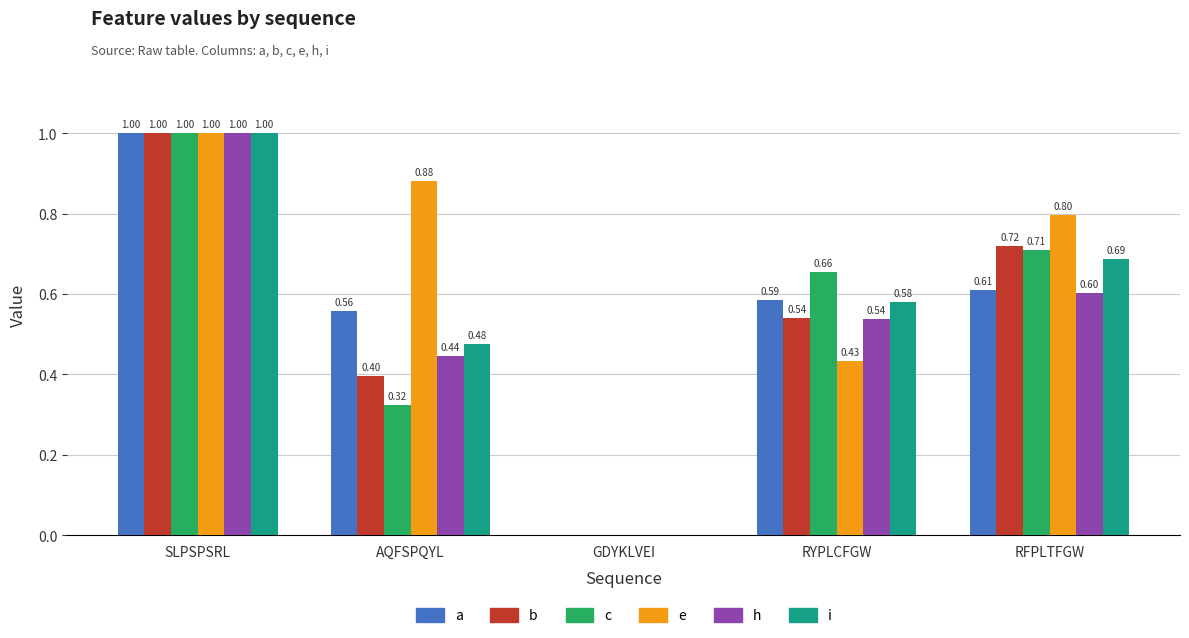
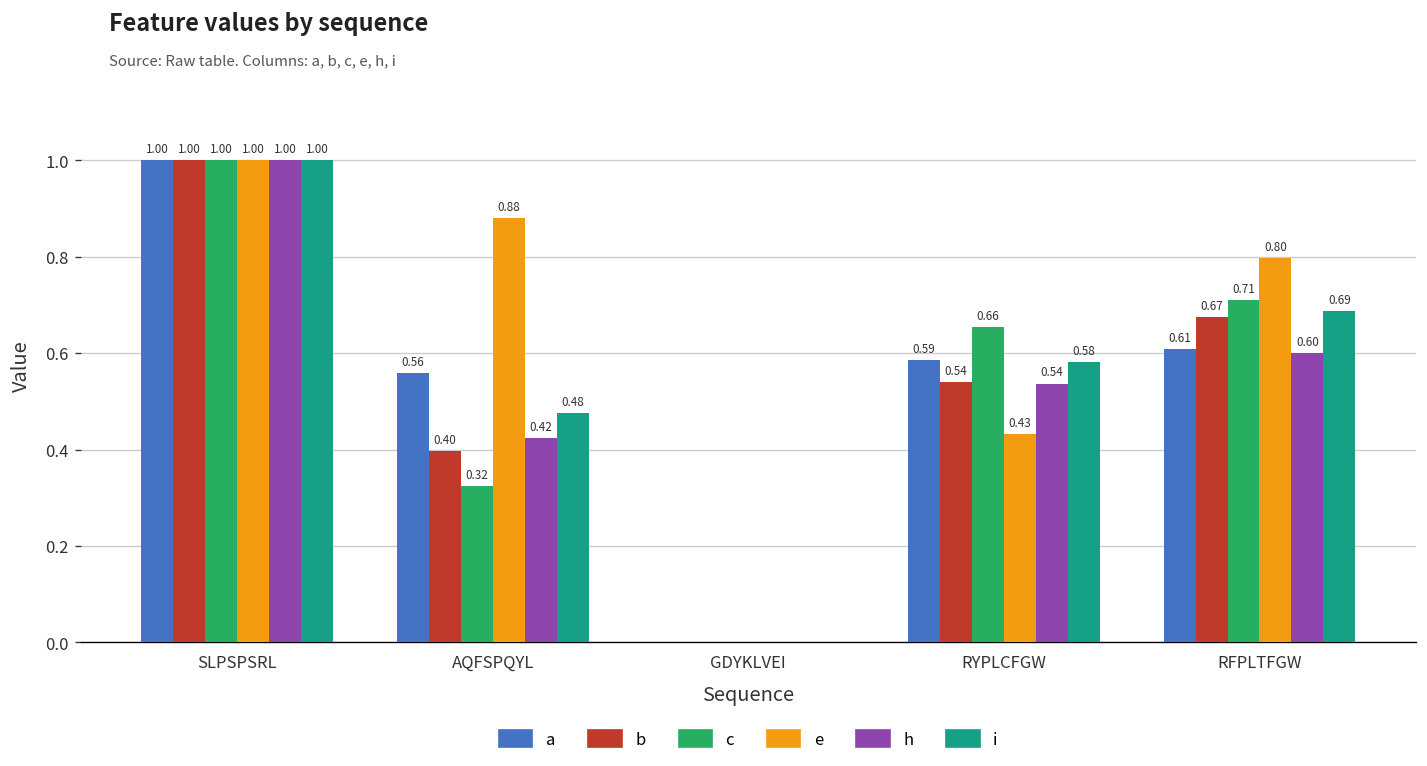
h, AQFSPQYL: 0.44 -> 0.42
b, RFPLTFGW: 0.72 -> 0.67
